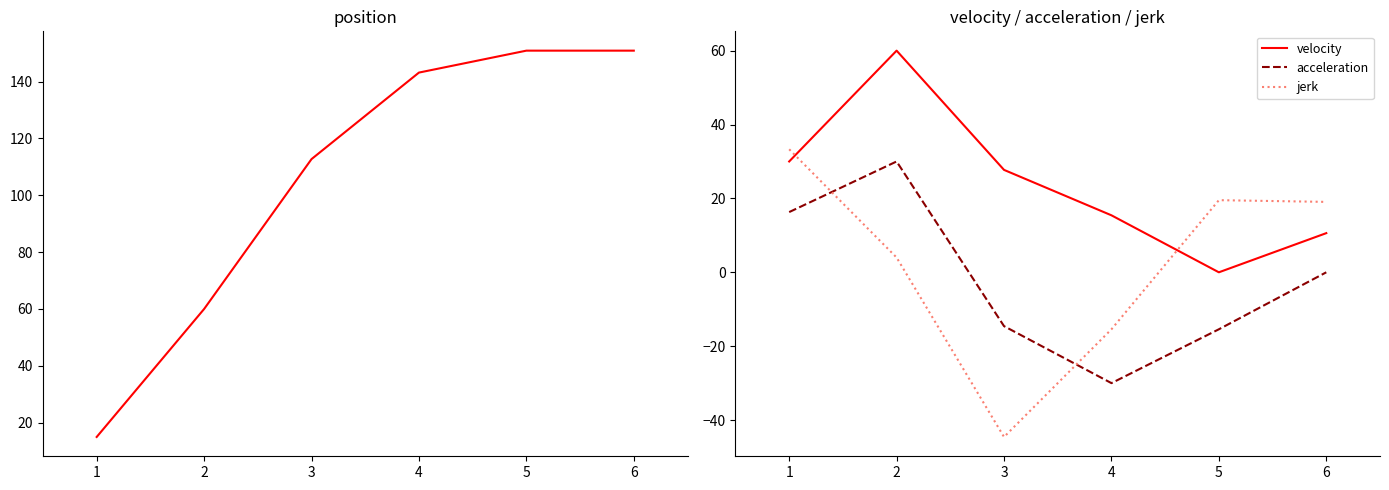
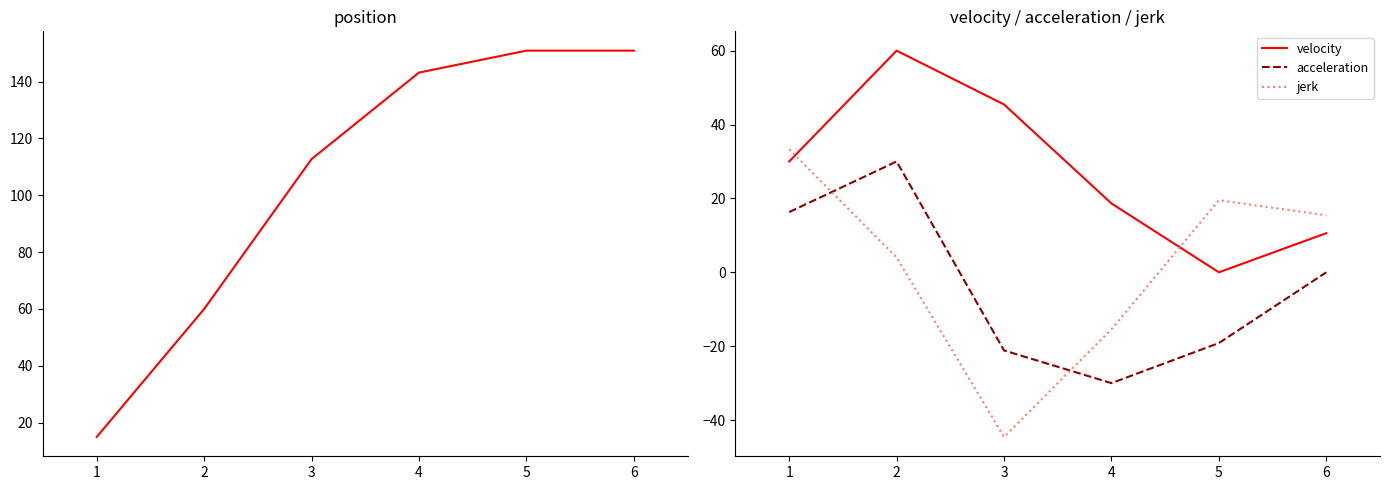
velocity / acceleration / jerk, velocity, 3: 28 -> 45
velocity / acceleration / jerk, acceleration, 3: -15 -> -21
velocity / acceleration / jerk, velocity, 4: 15 -> 19
velocity / acceleration / jerk, acceleration, 5: -15 -> -19
velocity / acceleration / jerk, jerk, 6: 19 -> 15
